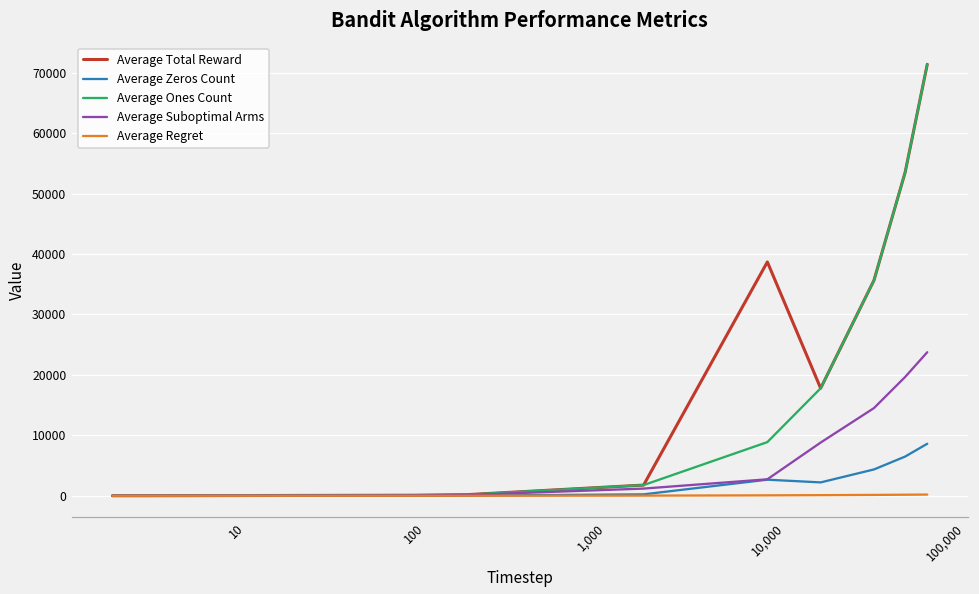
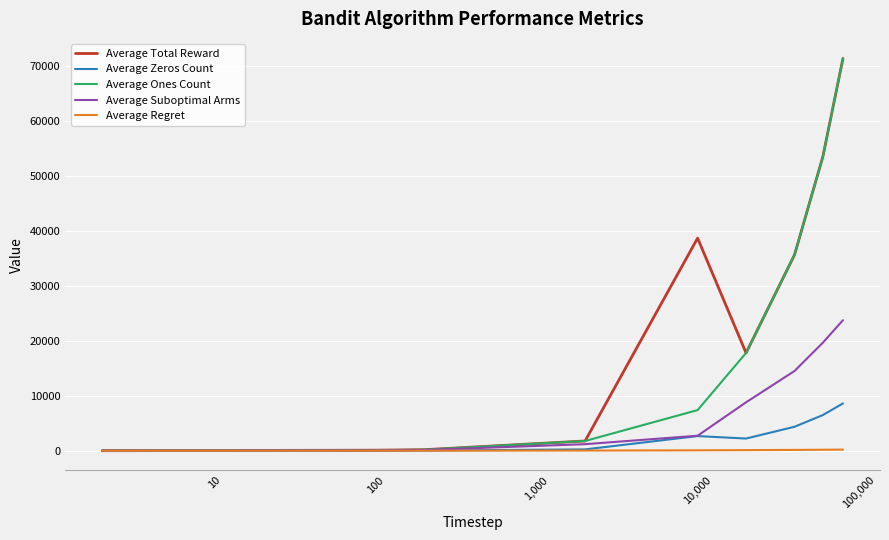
Average Ones Count, 10,000: 9000 -> 7000
